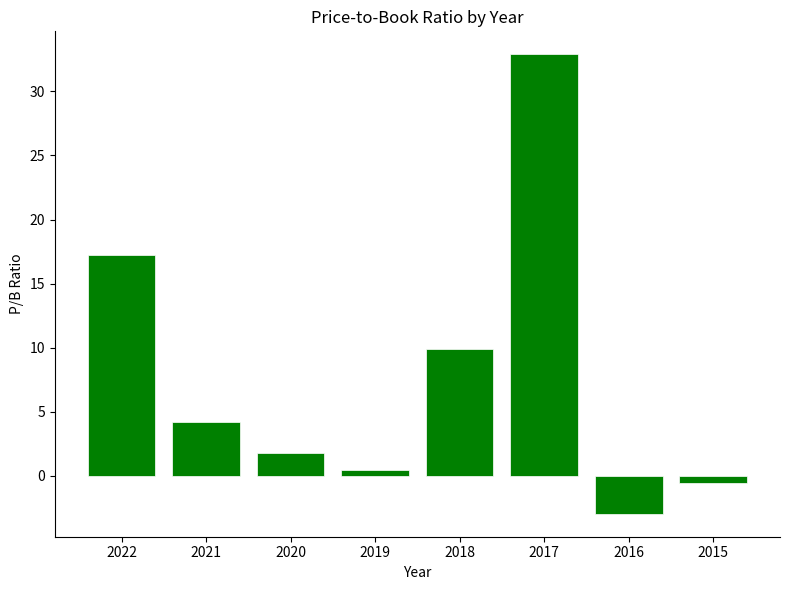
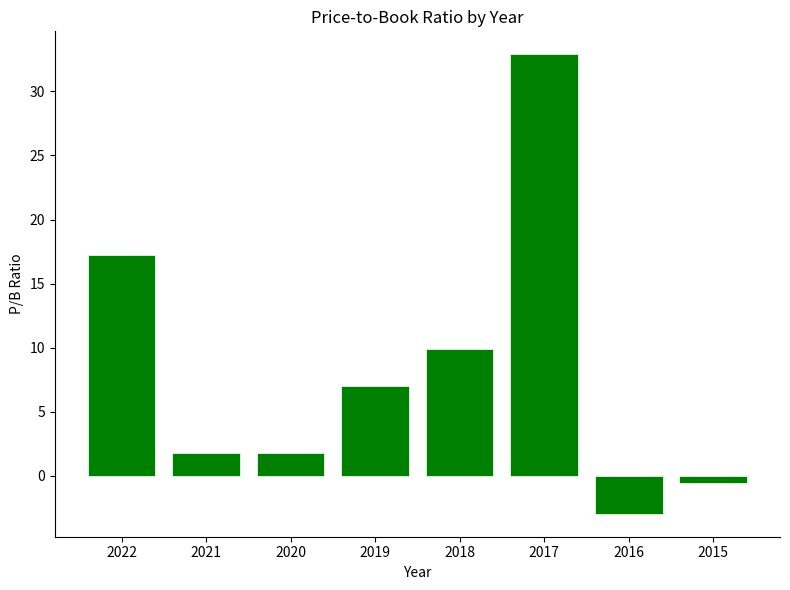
2021: 4.2 -> 1.8
2019: 0.5 -> 7.0
